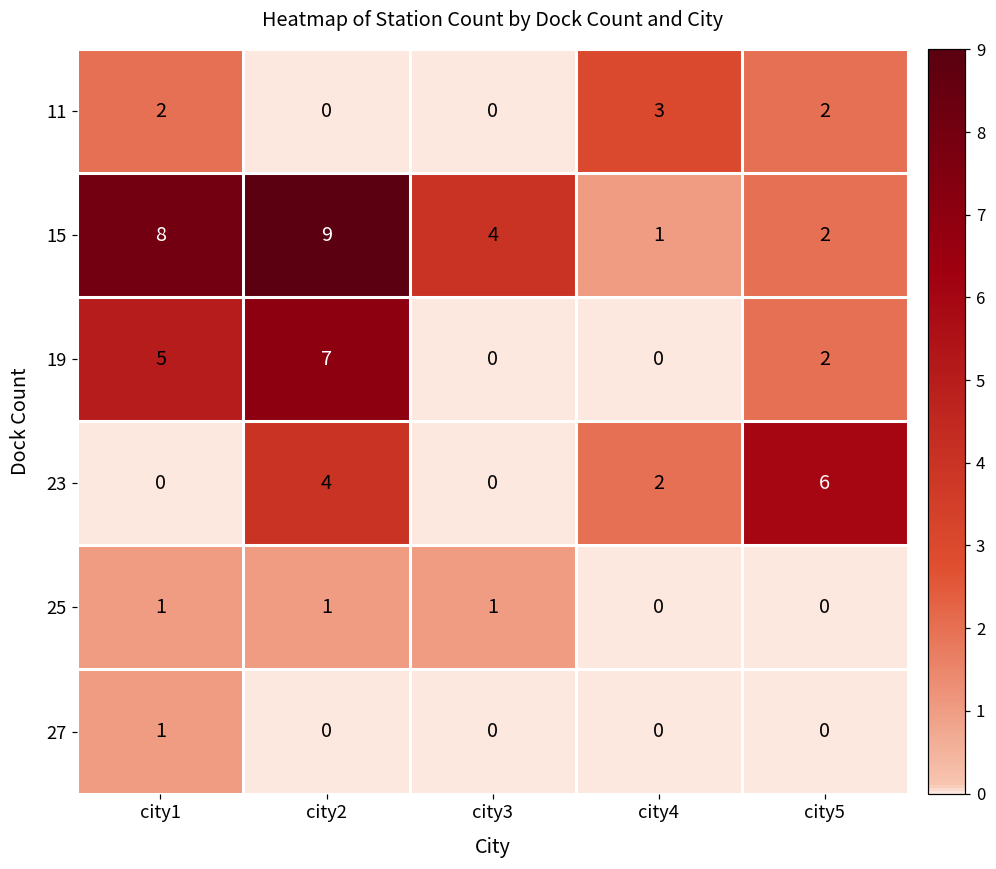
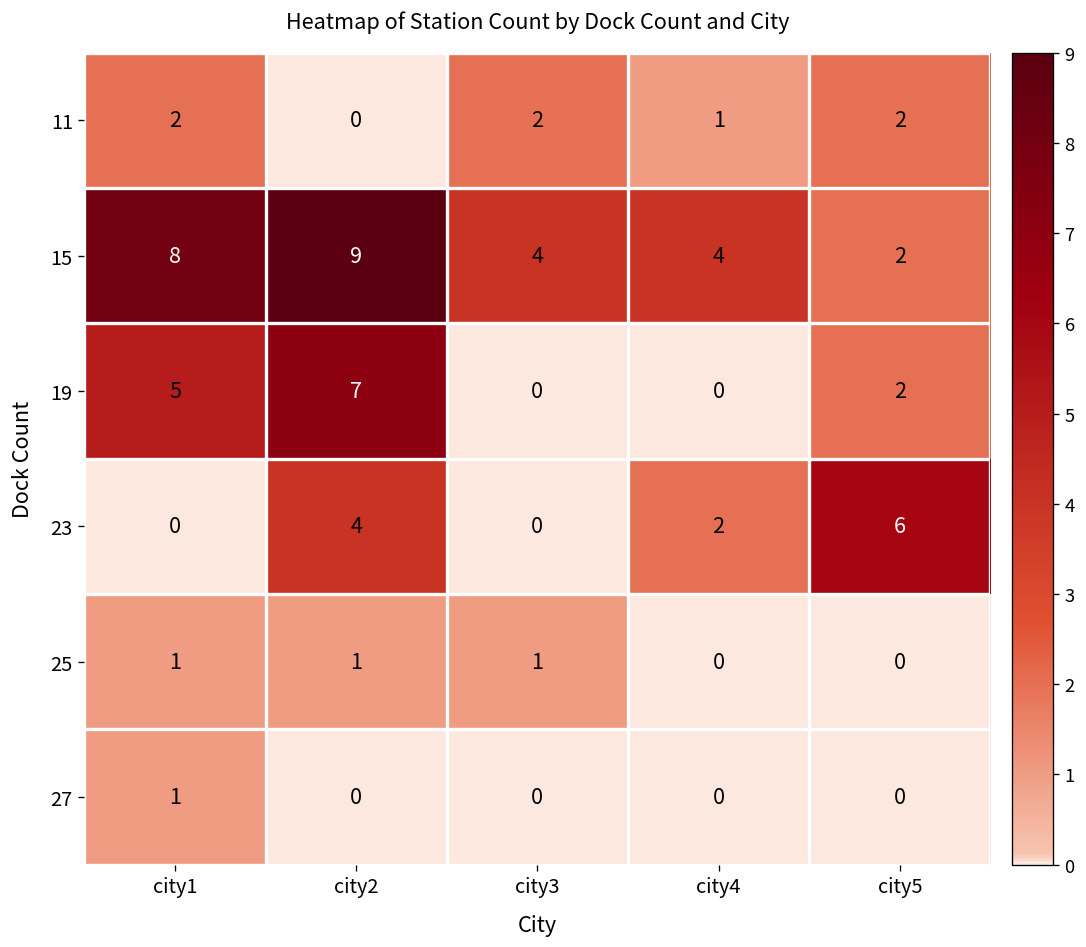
11, city3: 0 -> 2
11, city4: 3 -> 1
15, city4: 1 -> 4
